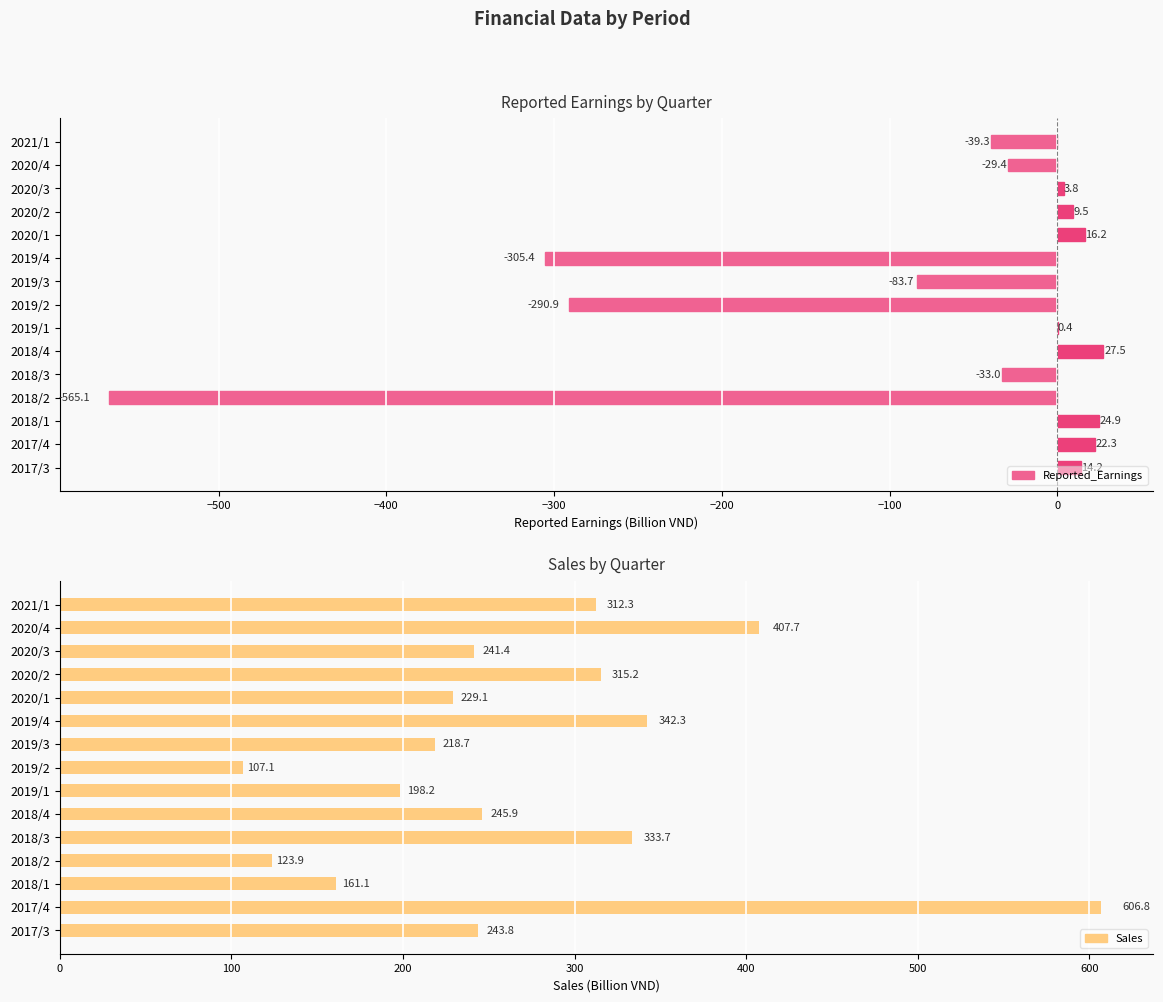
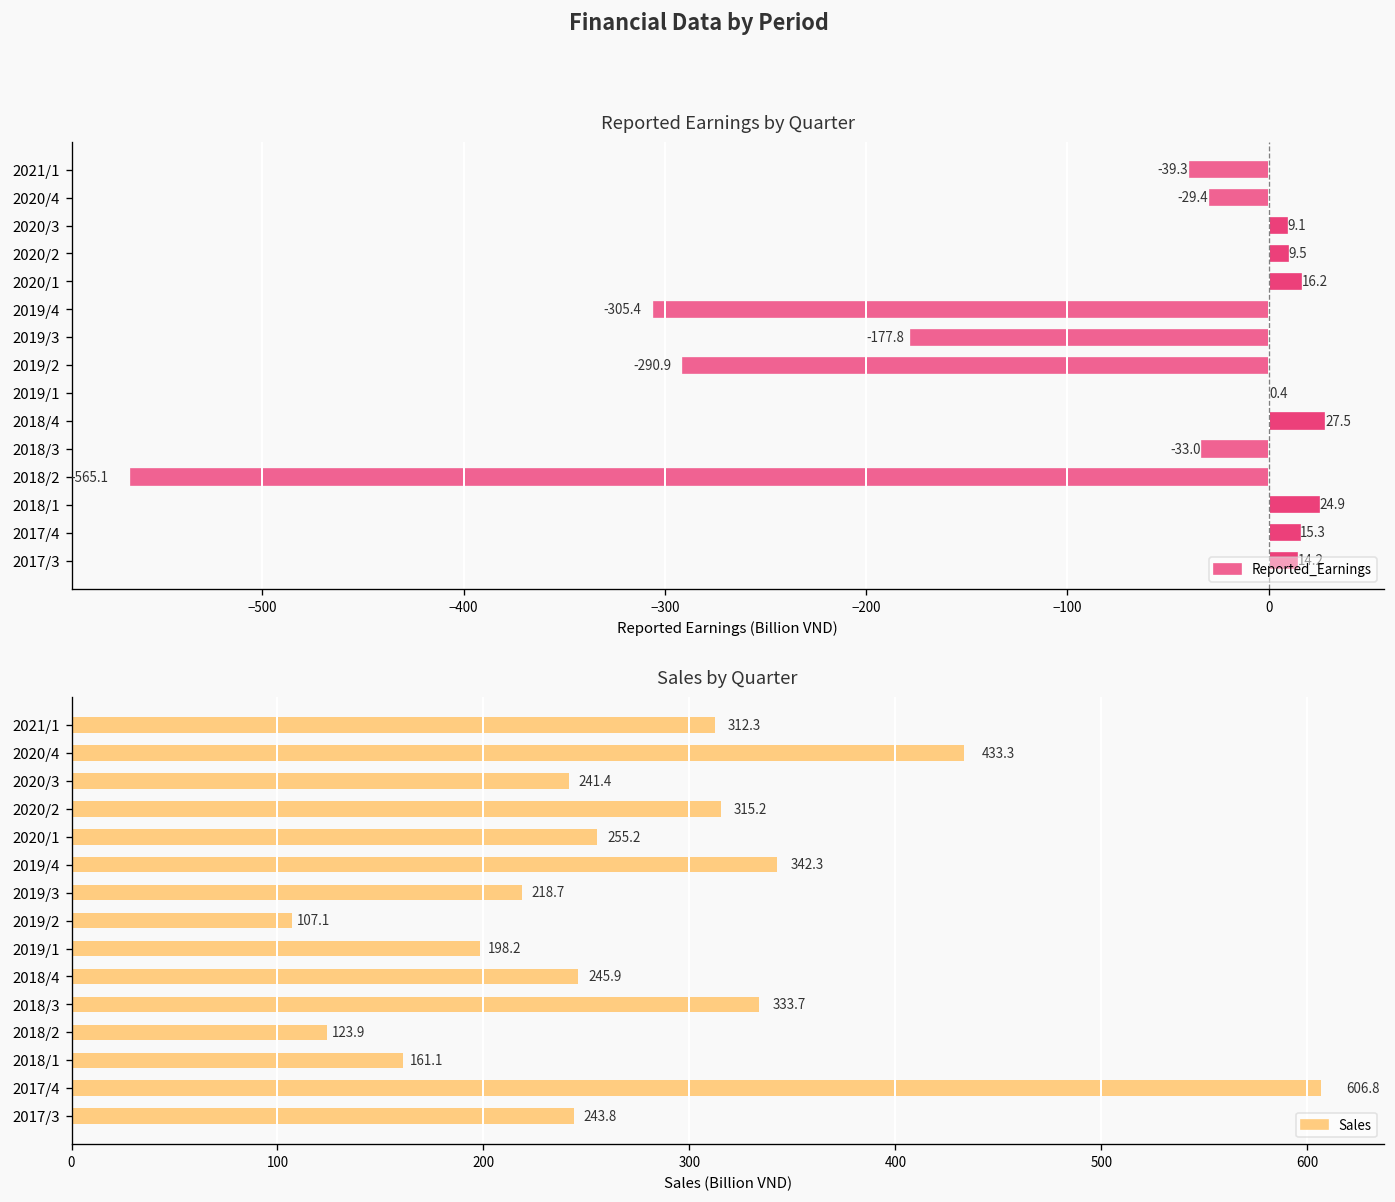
Reported Earnings by Quarter, 2020/3: 3.8 -> 9.1
Reported Earnings by Quarter, 2019/3: -83.7 -> -177.8
Reported Earnings by Quarter, 2017/4: 22.3 -> 15.3
Sales by Quarter, 2020/4: 407.7 -> 433.3
Sales by Quarter, 2020/1: 229.1 -> 255.2
